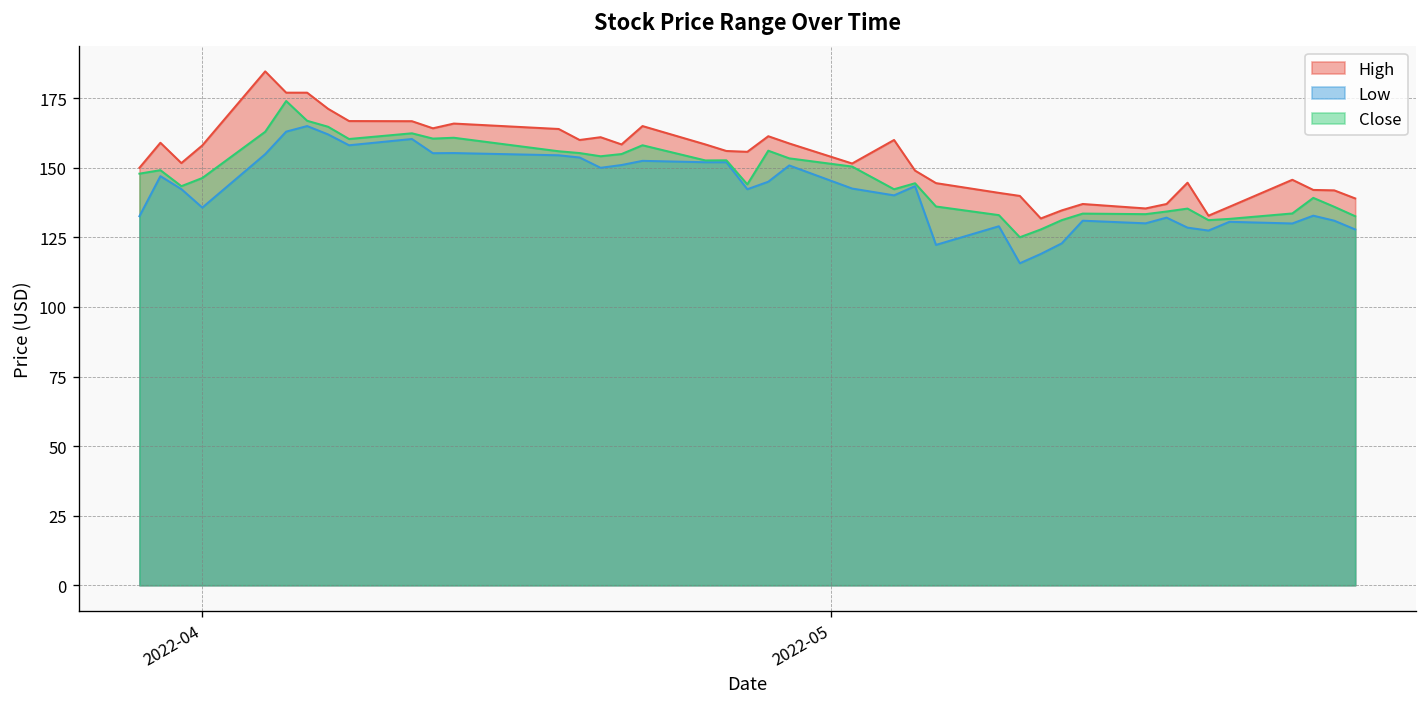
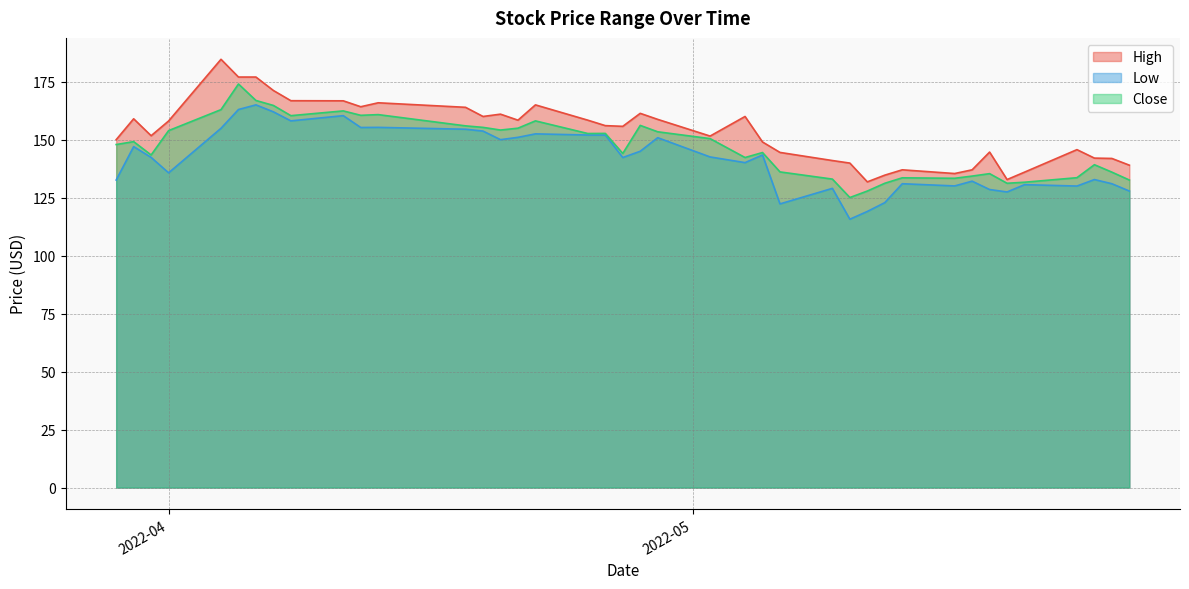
Close, 2022-04: 146 -> 154
